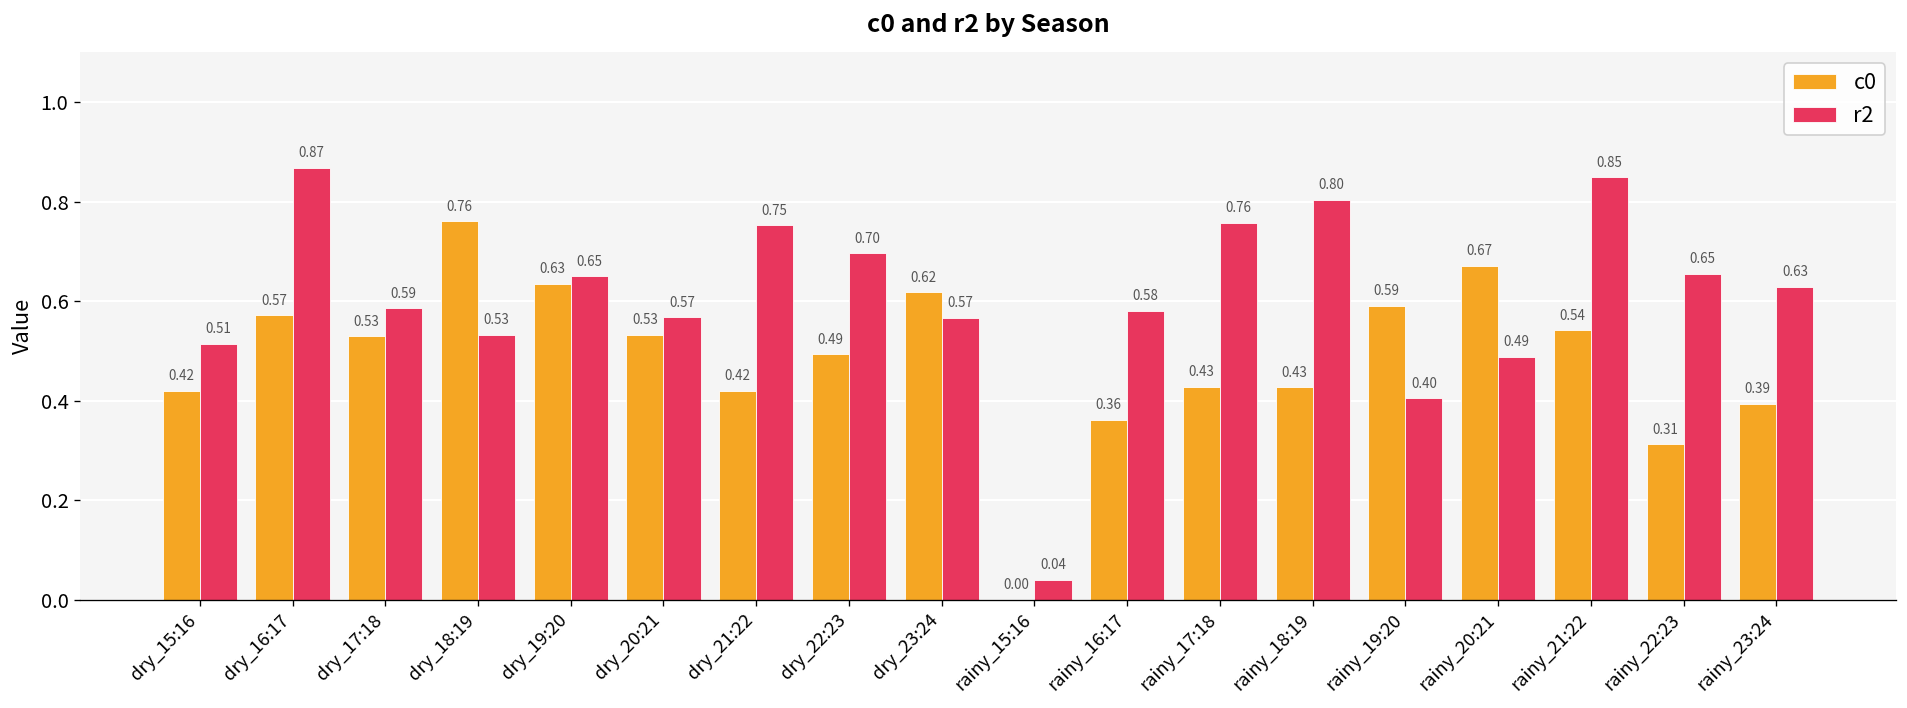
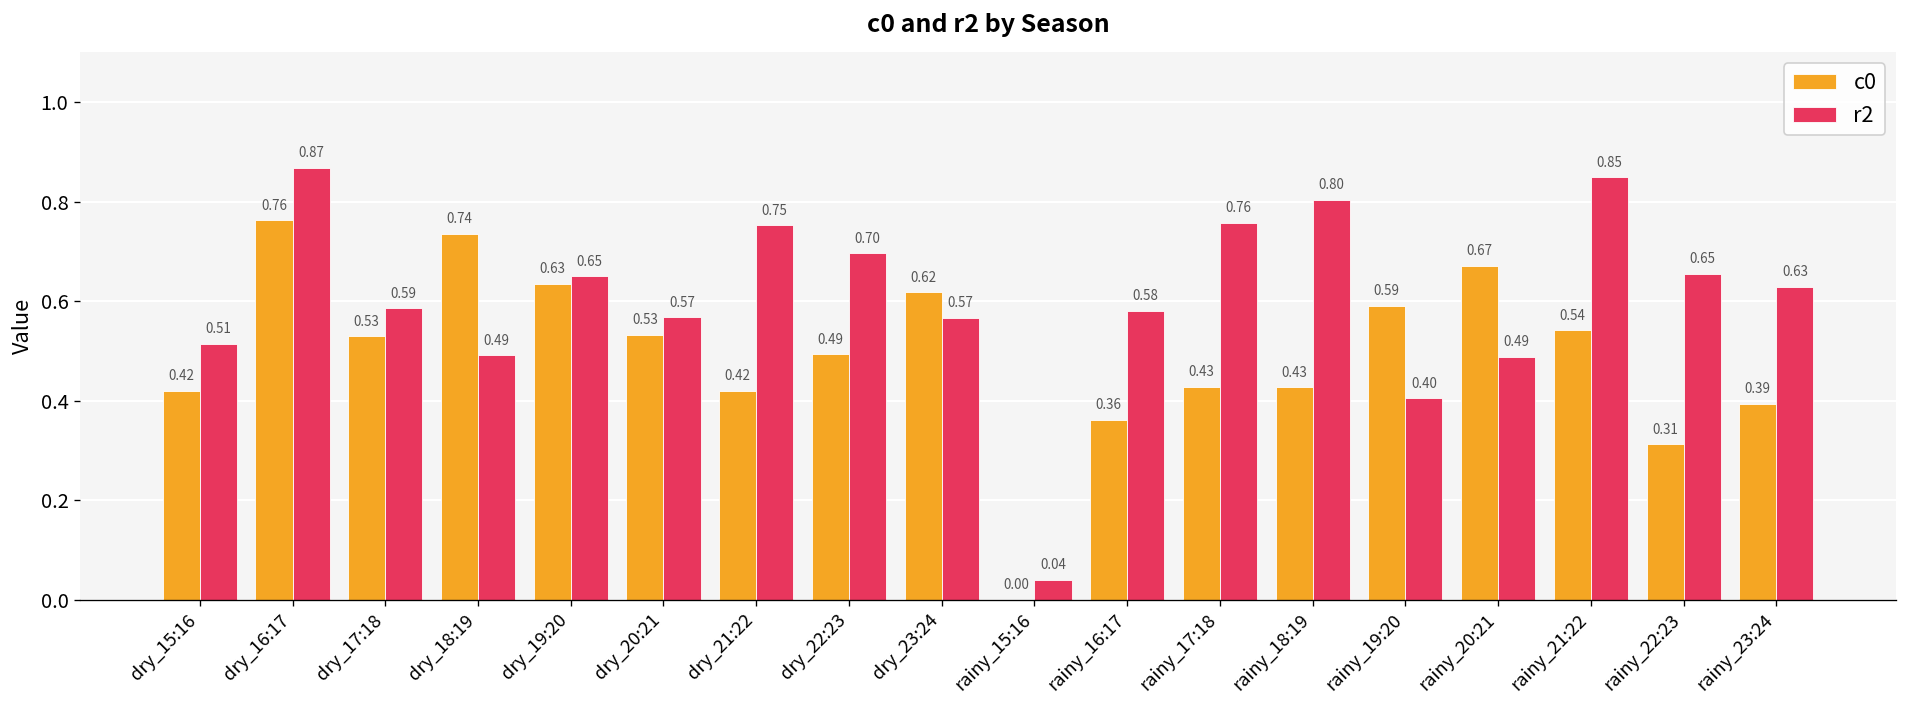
c0, dry_16:17: 0.57 -> 0.76
c0, dry_18:19: 0.76 -> 0.74
r2, dry_18:19: 0.53 -> 0.49
